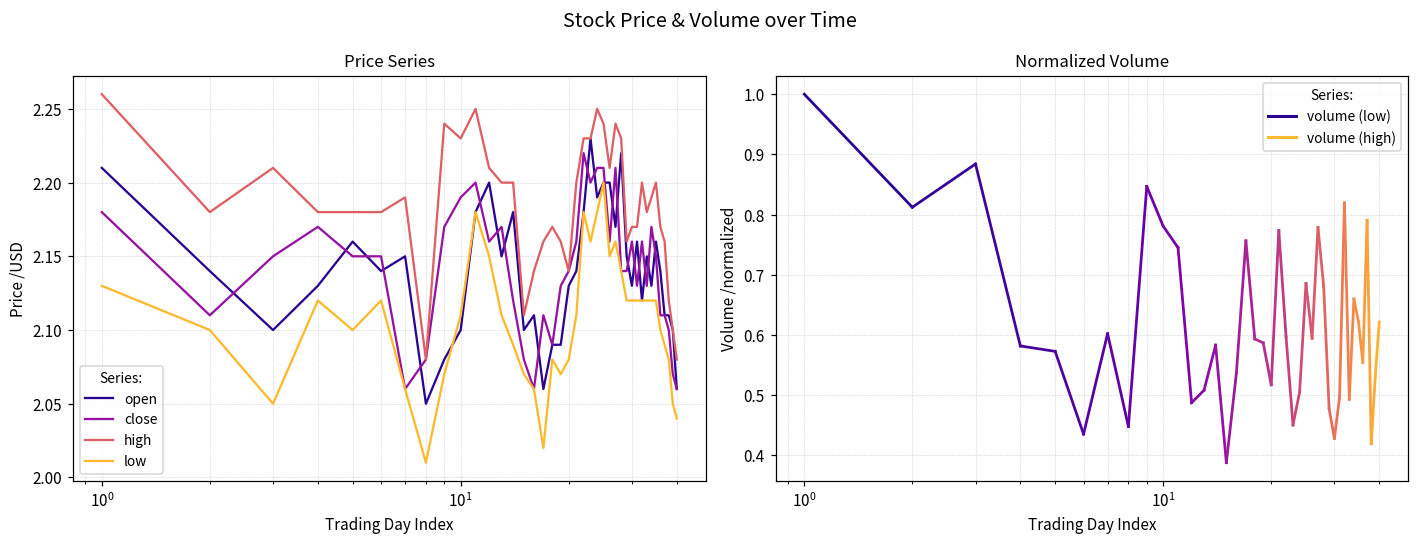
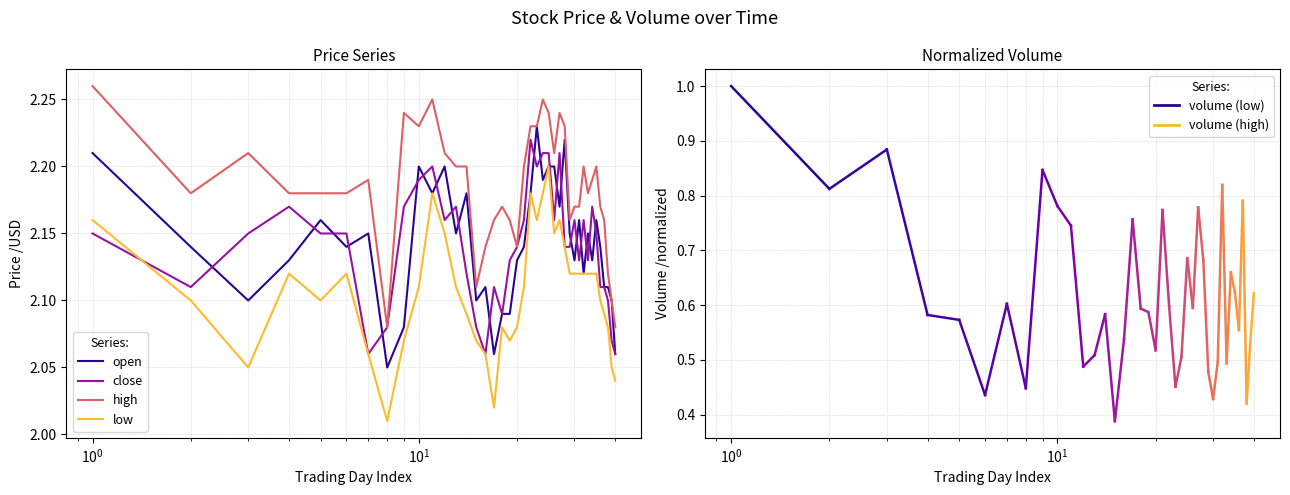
Price Series, close, 10^0: 2.18 -> 2.15
Price Series, low, 10^0: 2.13 -> 2.16
Price Series, open, 10^1: 2.1 -> 2.2
